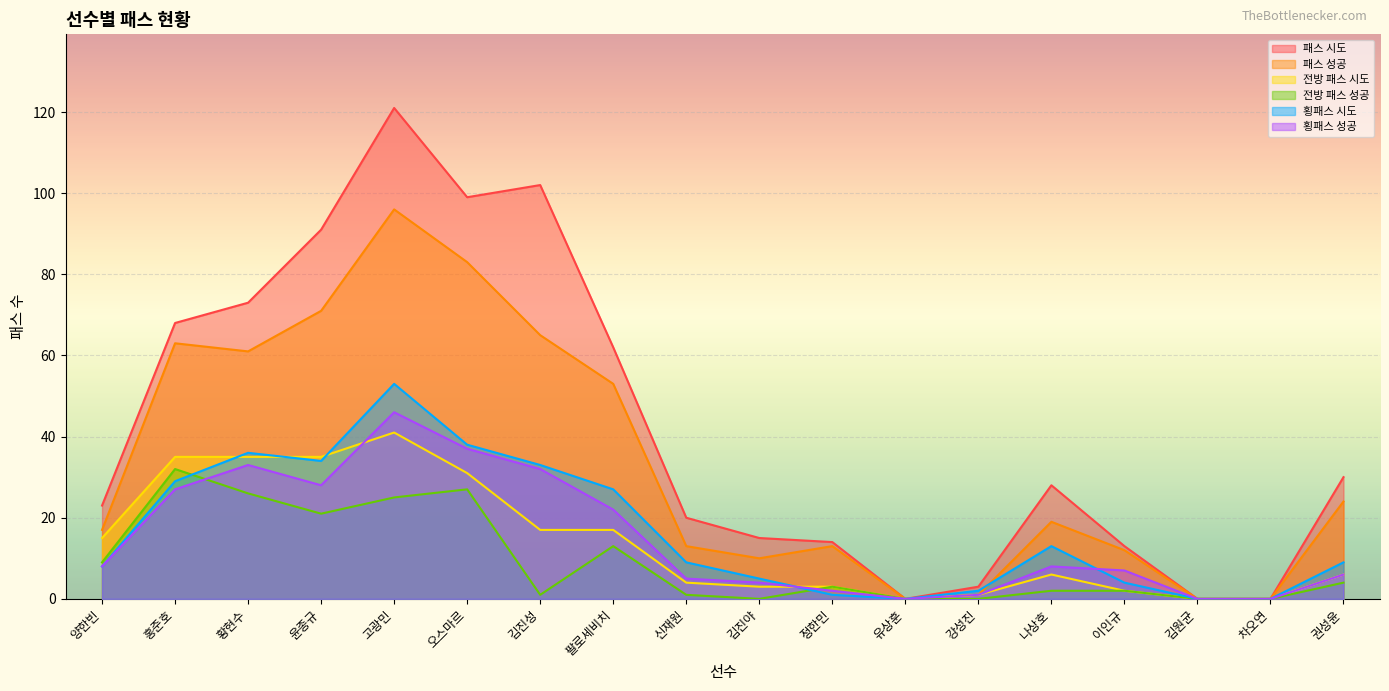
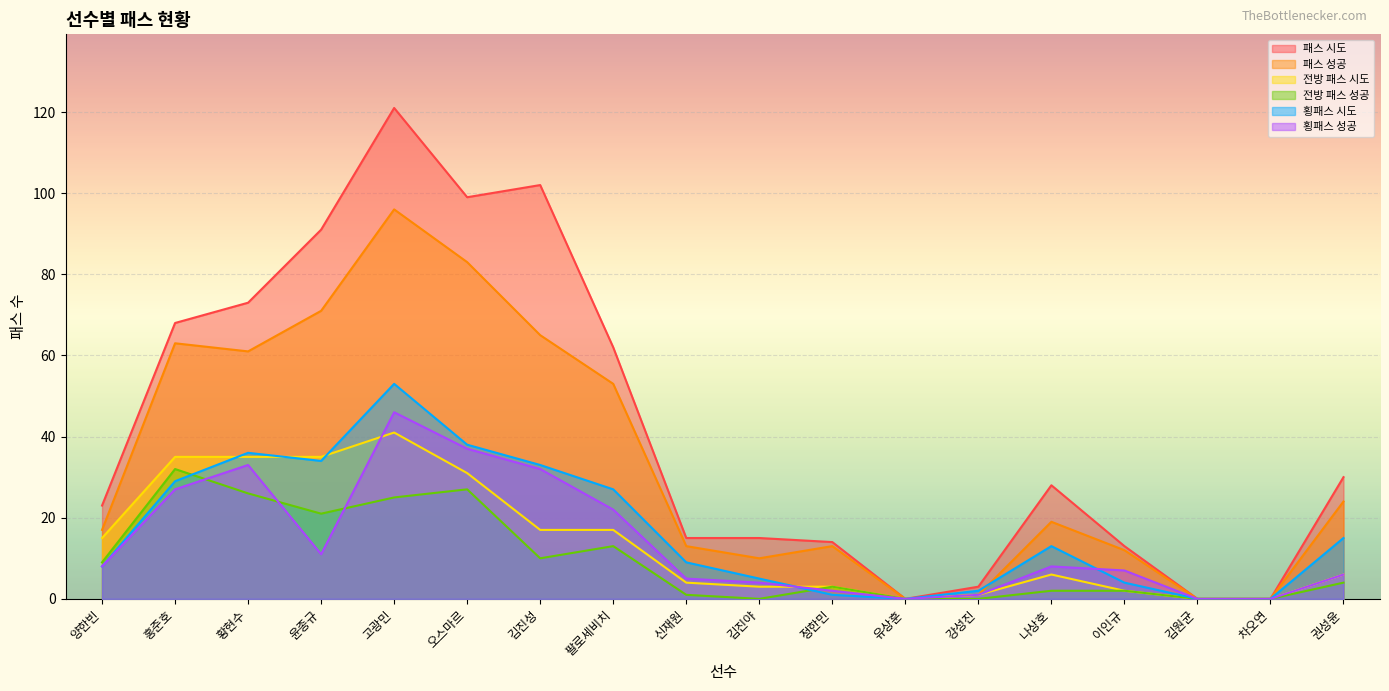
횡패스 성공, 윤종규: 28 -> 11
전방 패스 성공, 김진성: 1 -> 10
패스 시도, 신재원: 20 -> 15
횡패스 시도, 권성윤: 9 -> 15
